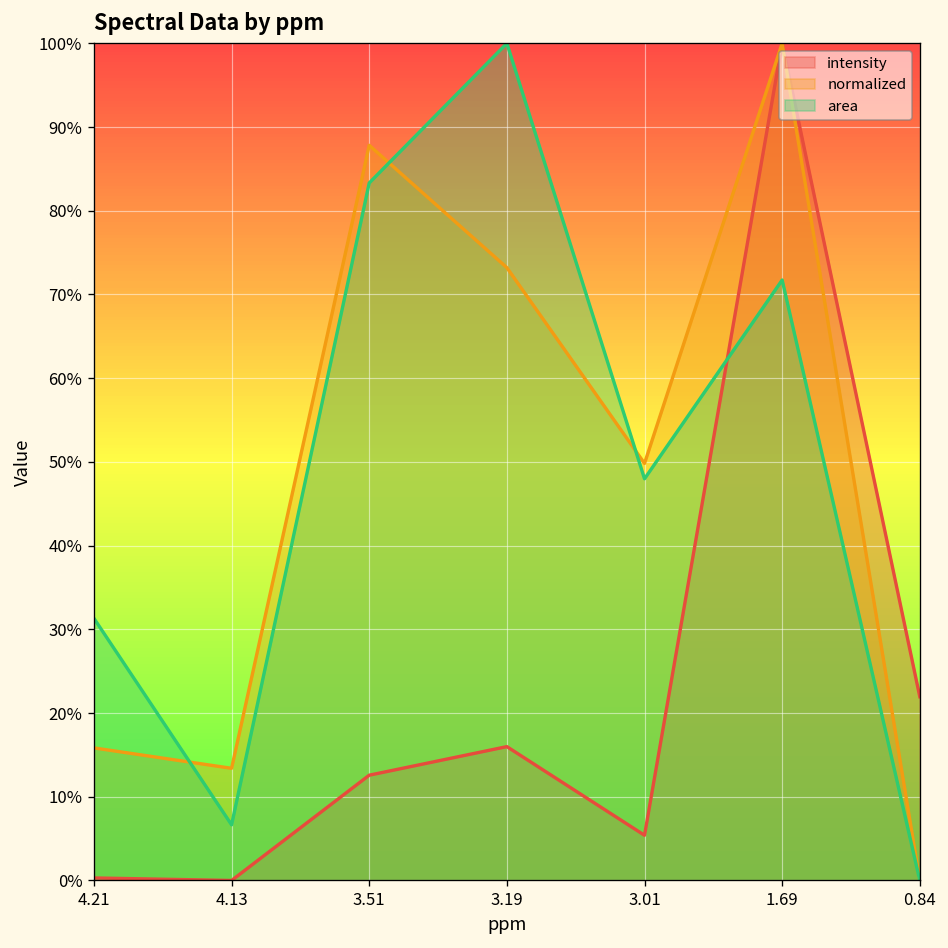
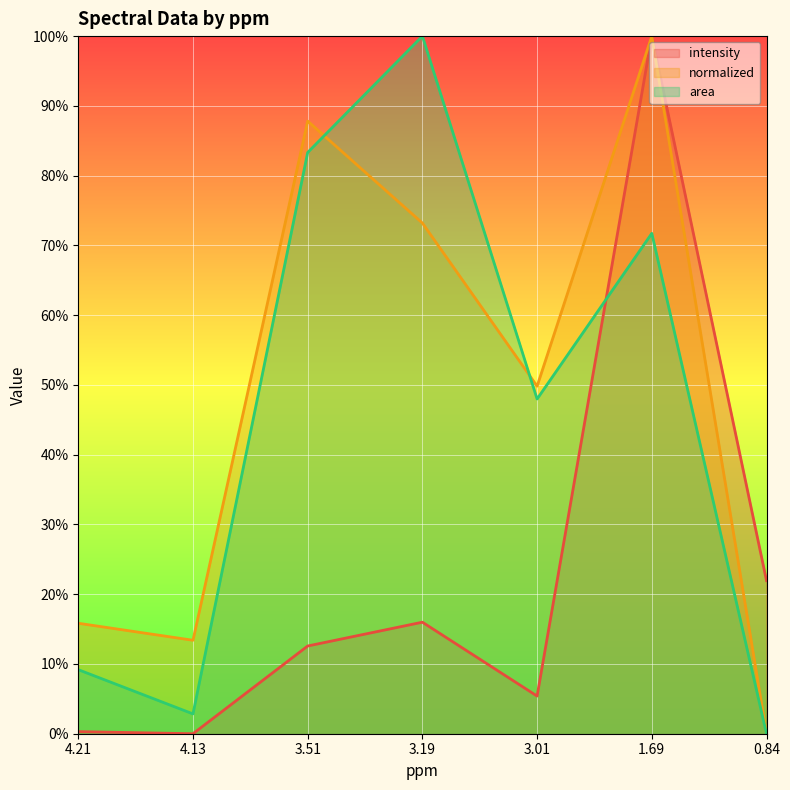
area, 4.21: 31% -> 9%
area, 4.13: 7% -> 3%
